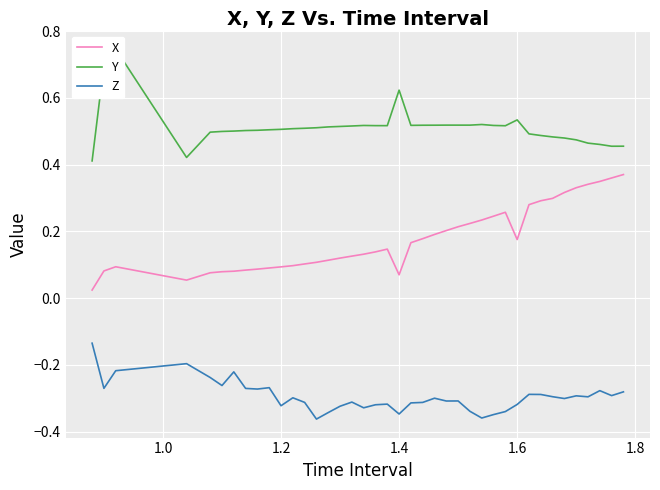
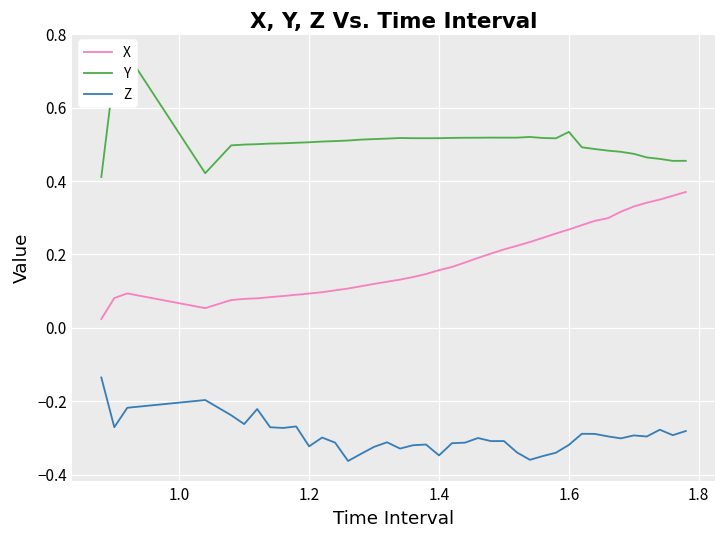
X, 1.4: 0.07 -> 0.16
Y, 1.4: 0.62 -> 0.52
X, 1.6: 0.18 -> 0.27
